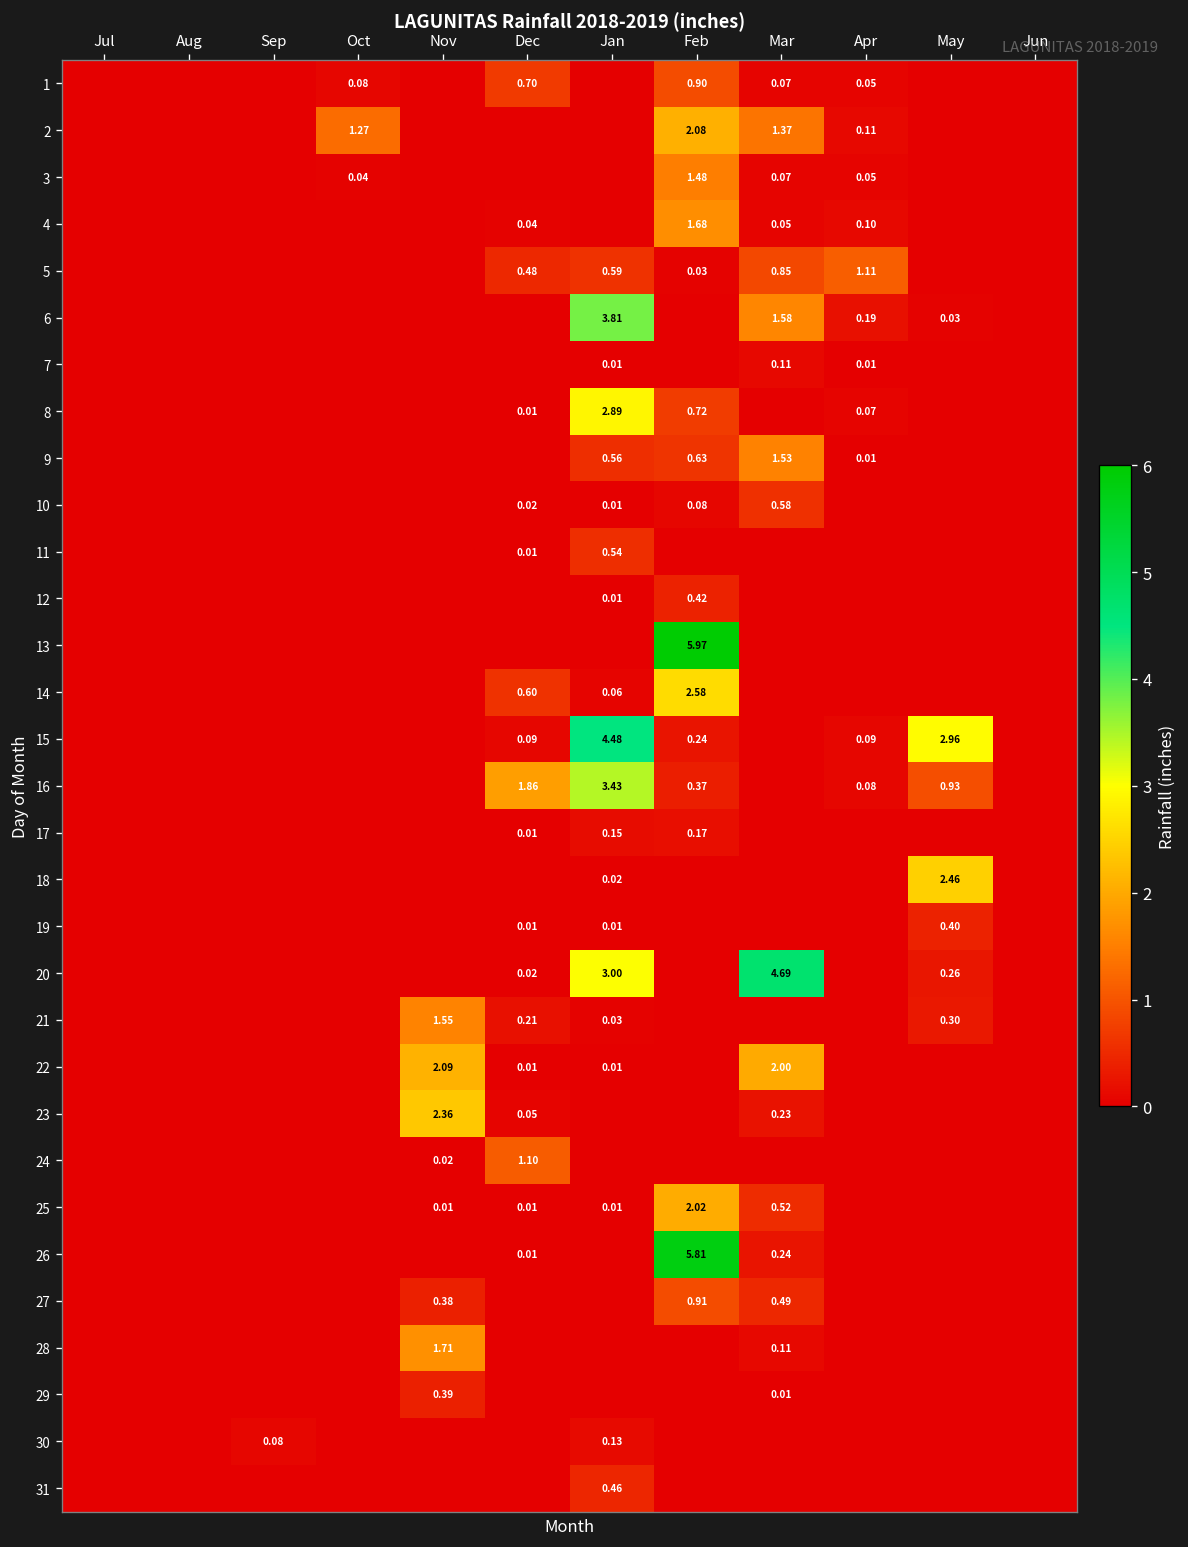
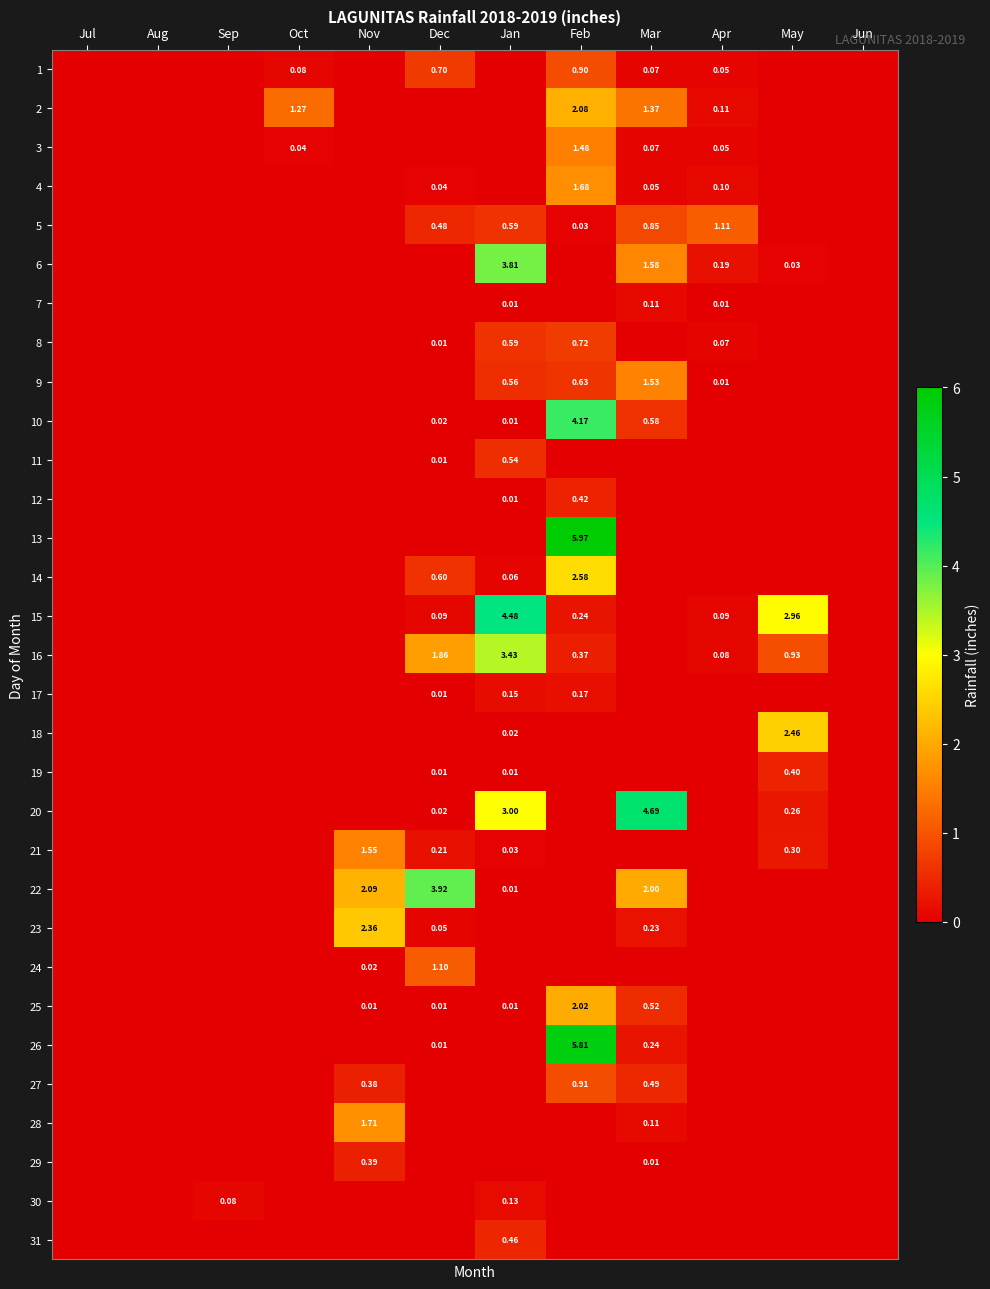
8, Jan: 2.89 -> 0.59
10, Feb: 0.08 -> 4.17
22, Dec: 0.01 -> 3.92
